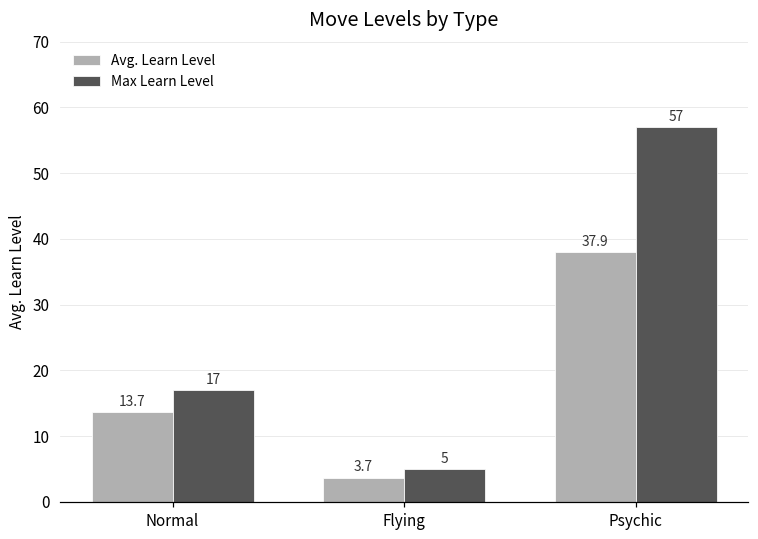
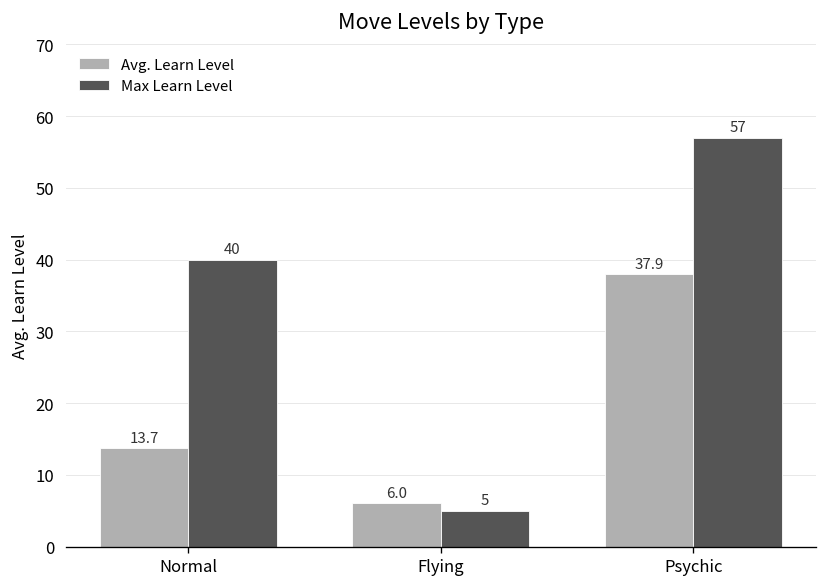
Max Learn Level, Normal: 17 -> 40
Avg. Learn Level, Flying: 3.7 -> 6.0
